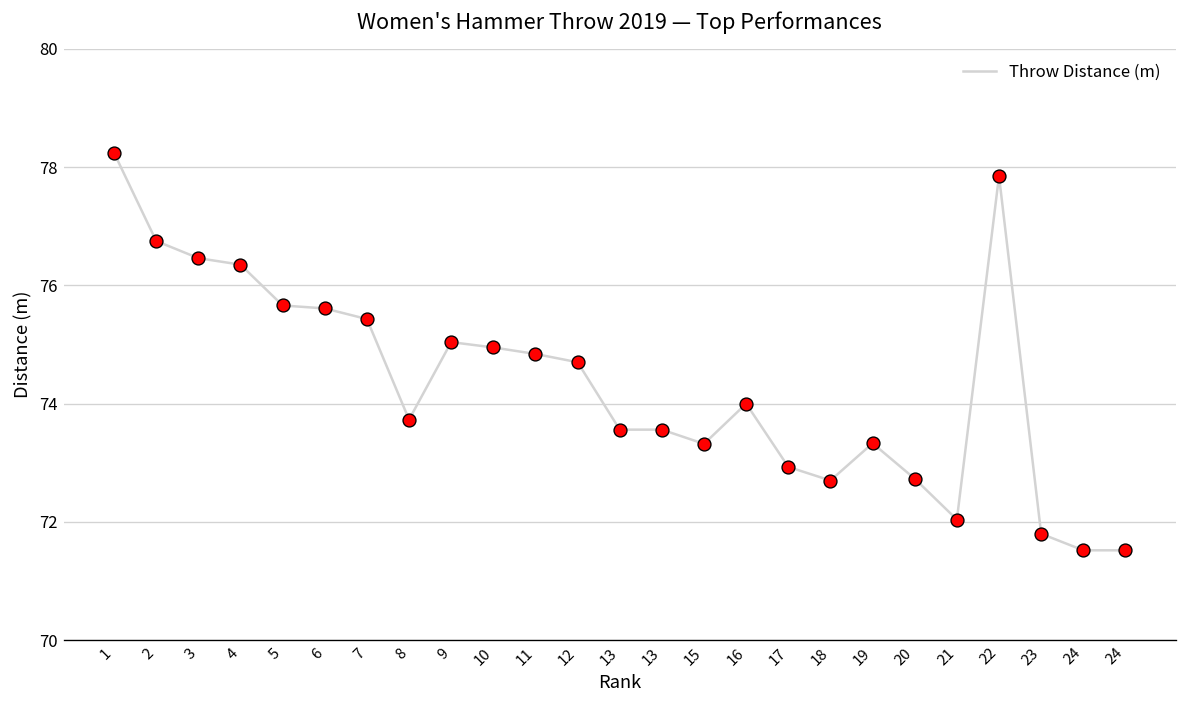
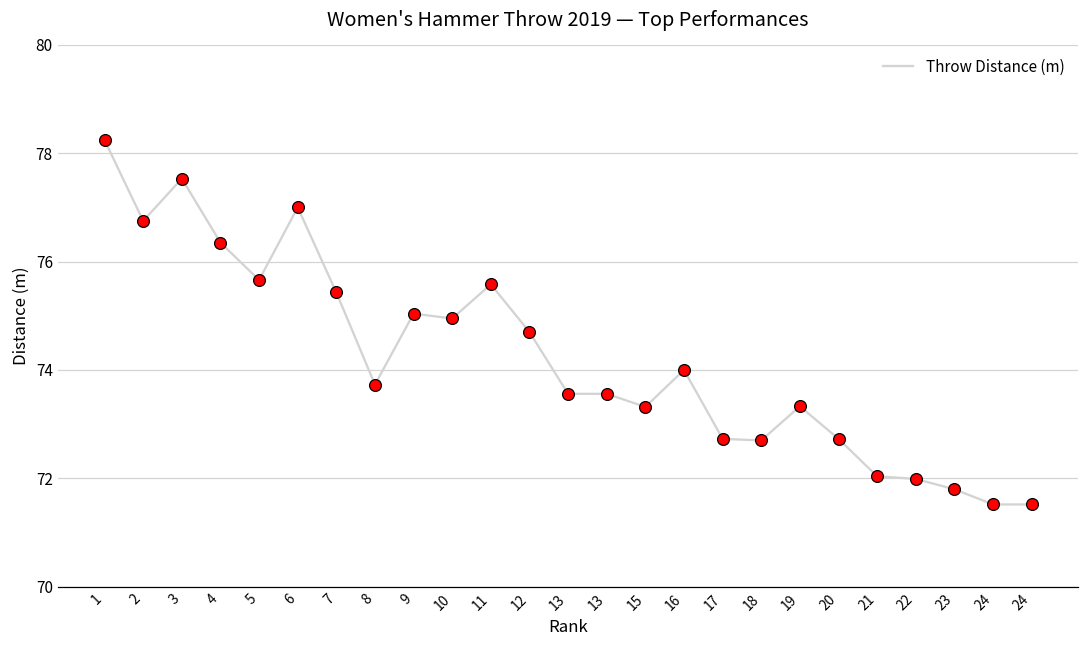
3: 76.5 -> 77.5
6: 75.6 -> 77.0
11: 74.8 -> 75.6
17: 72.9 -> 72.7
22: 77.9 -> 72.0
